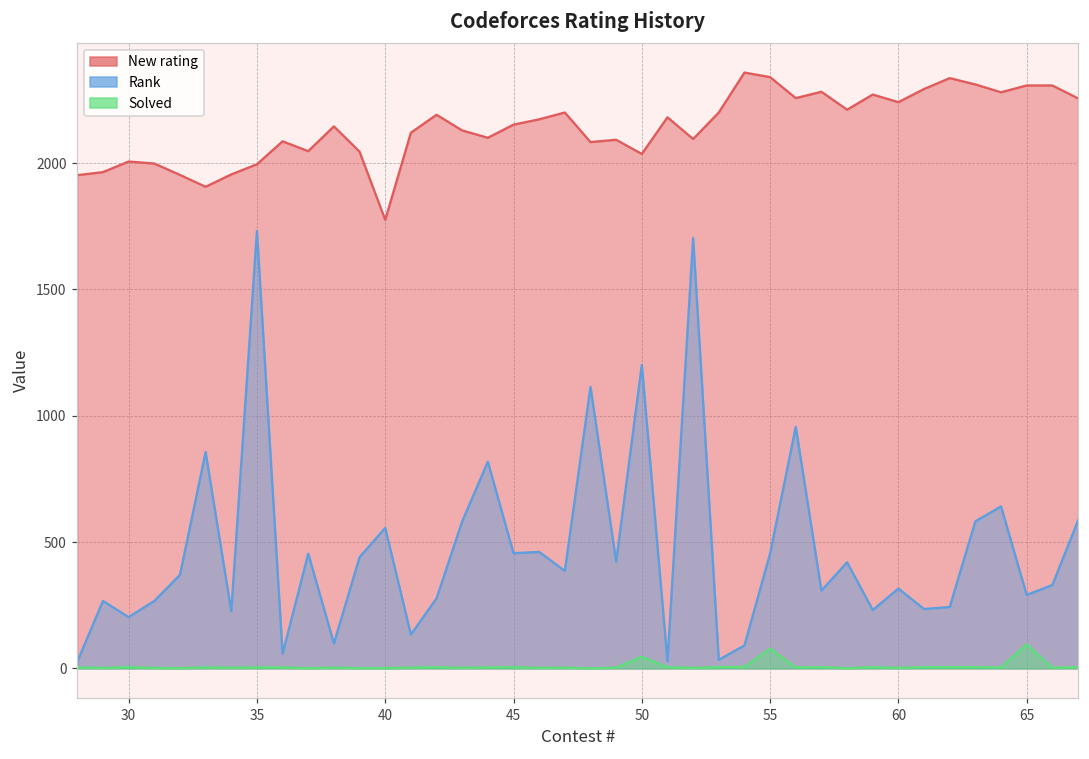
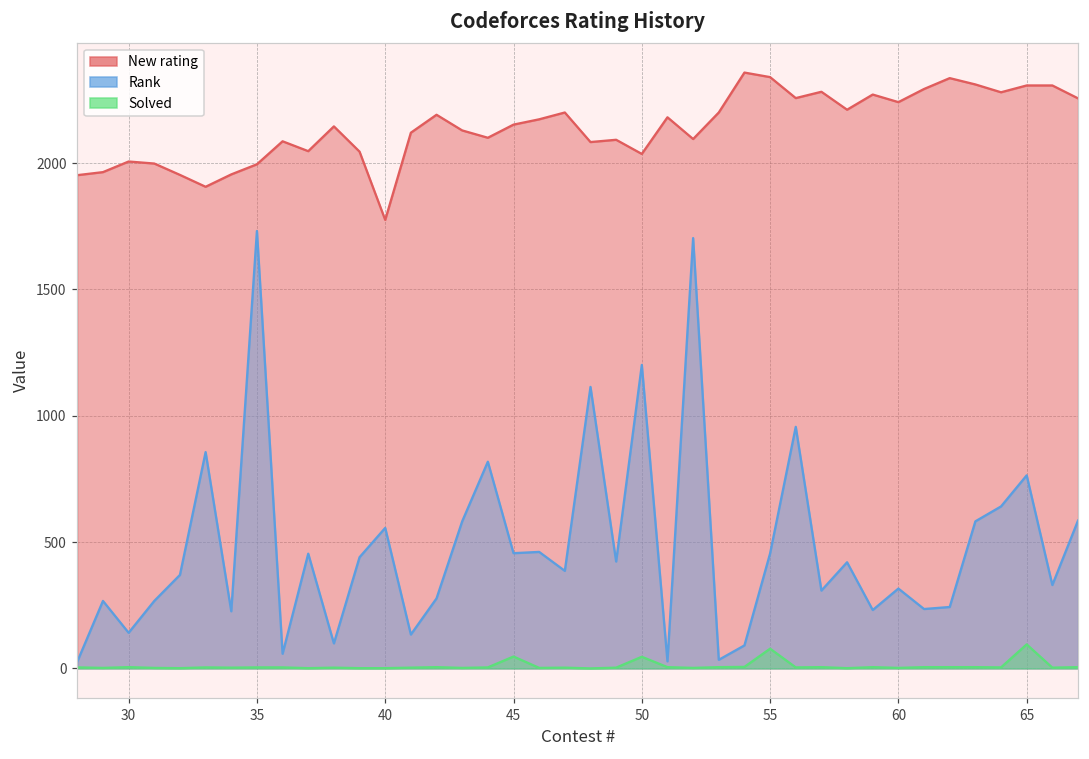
Rank, 30: 200 -> 140
Solved, 45: 10 -> 50
Rank, 65: 290 -> 760
